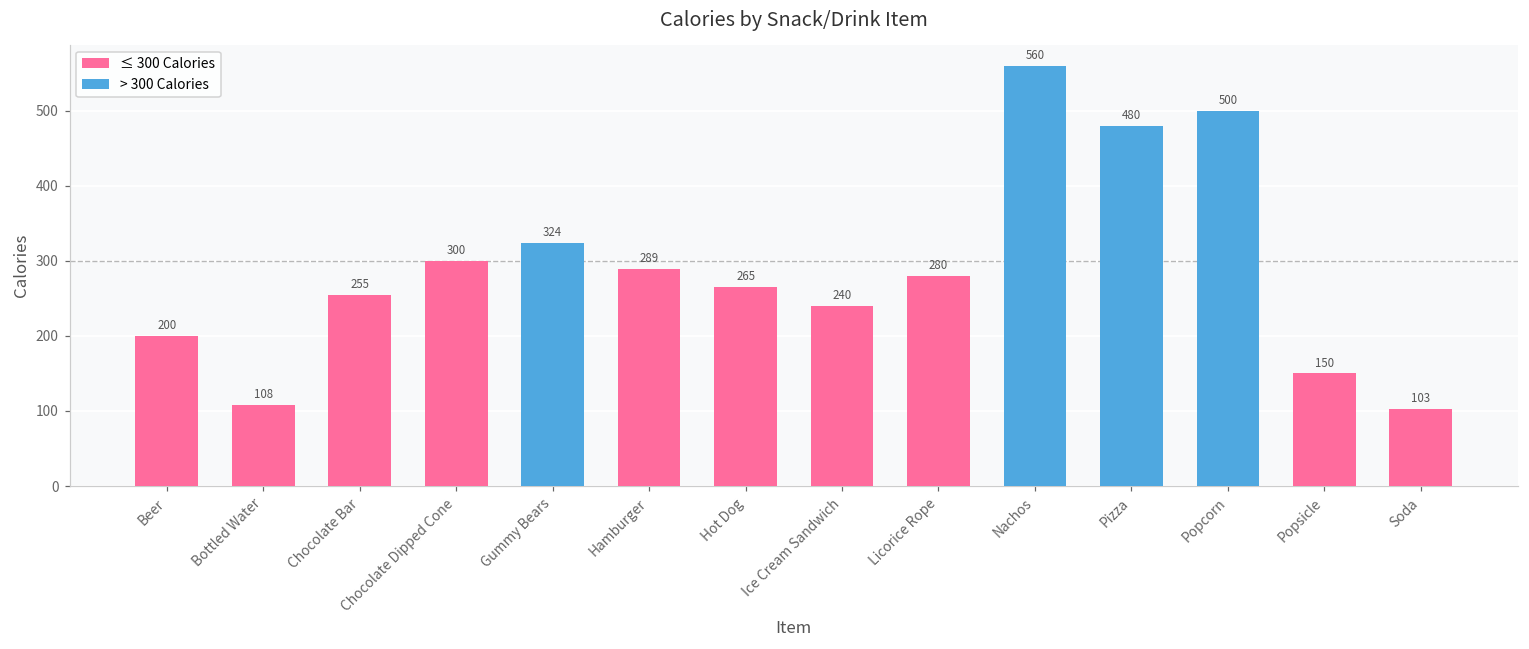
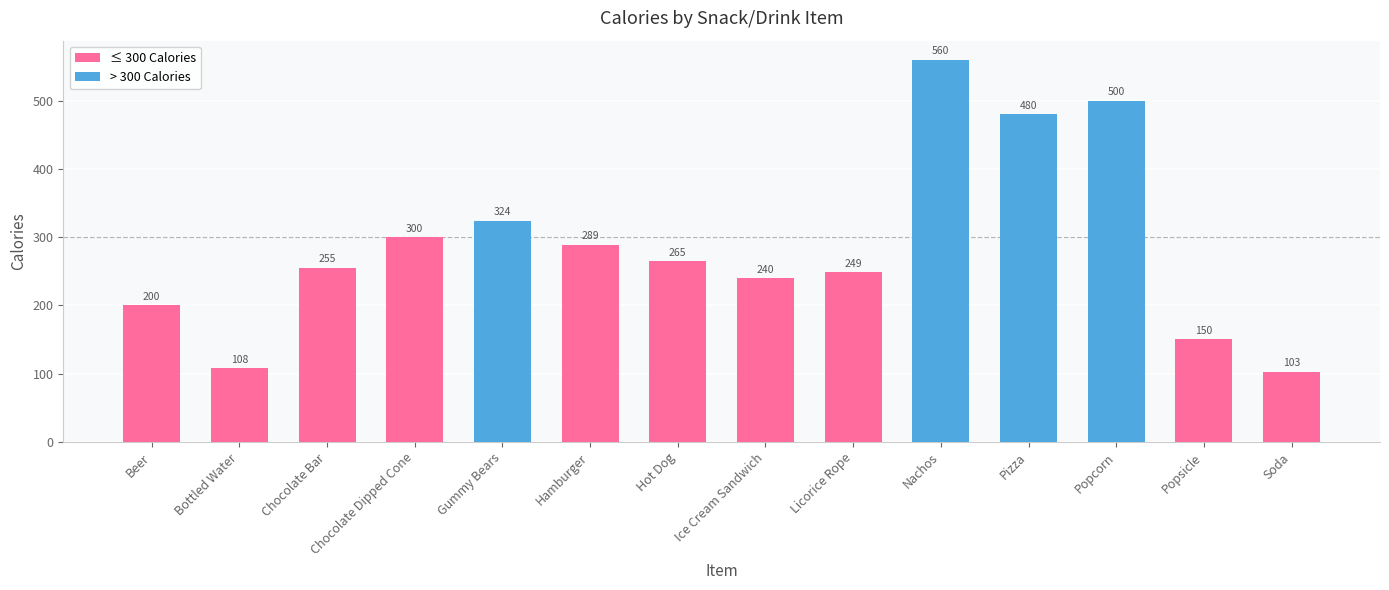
≤ 300 Calories, Licorice Rope: 280 -> 249
